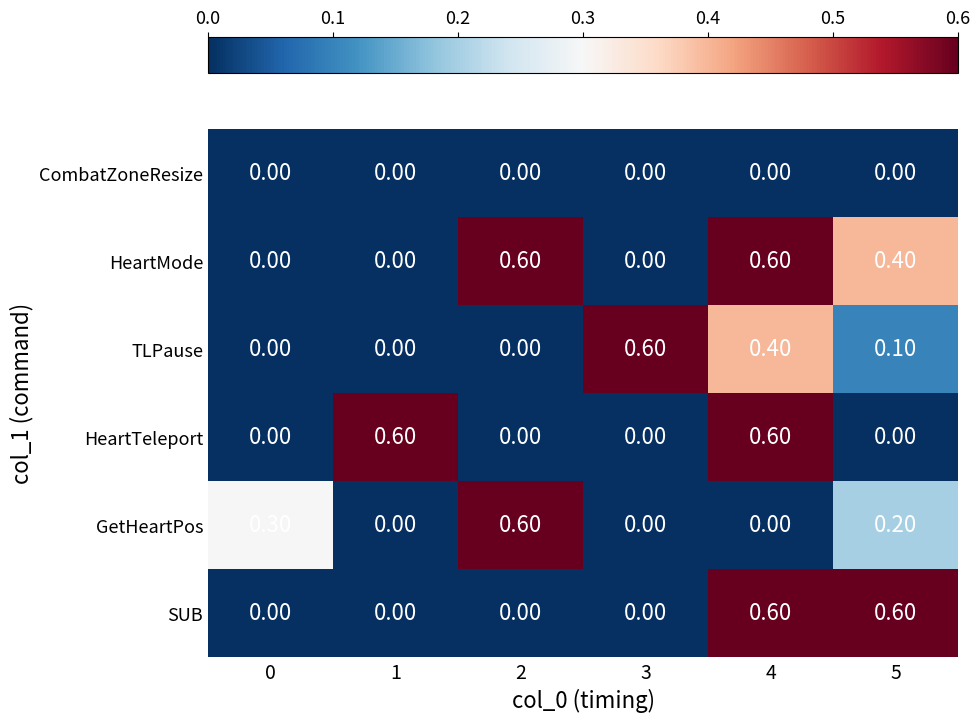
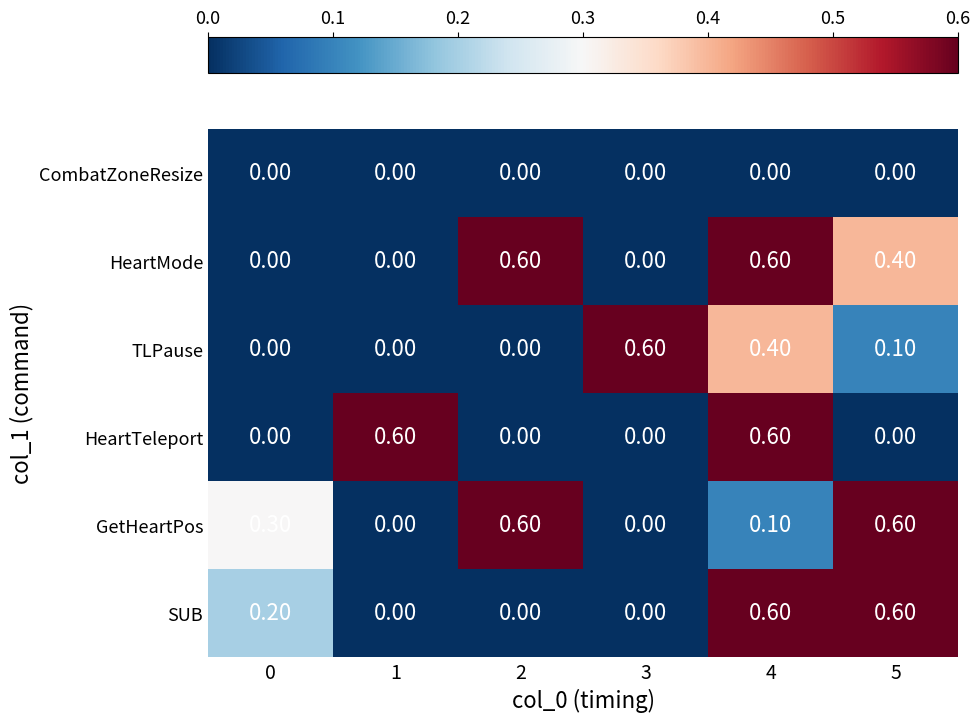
GetHeartPos, 4: 0.00 -> 0.10
GetHeartPos, 5: 0.20 -> 0.60
SUB, 0: 0.00 -> 0.20
